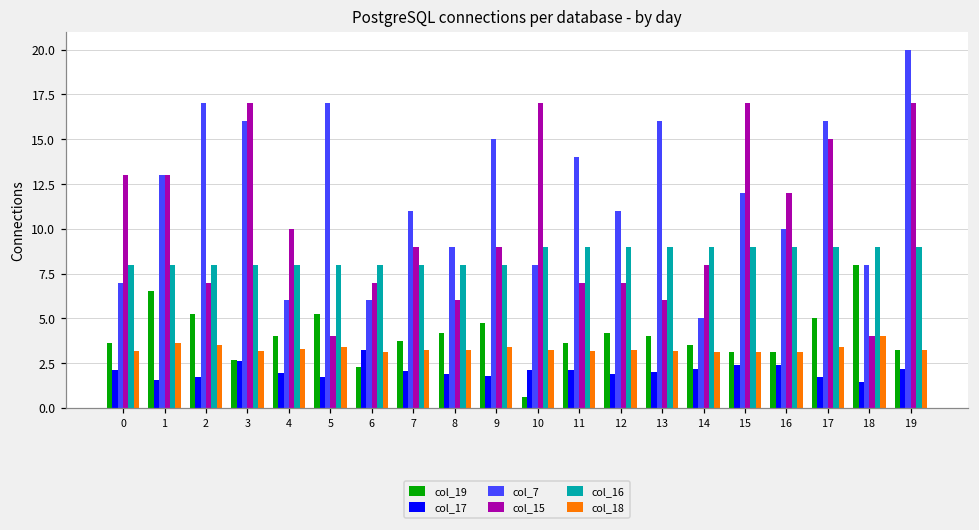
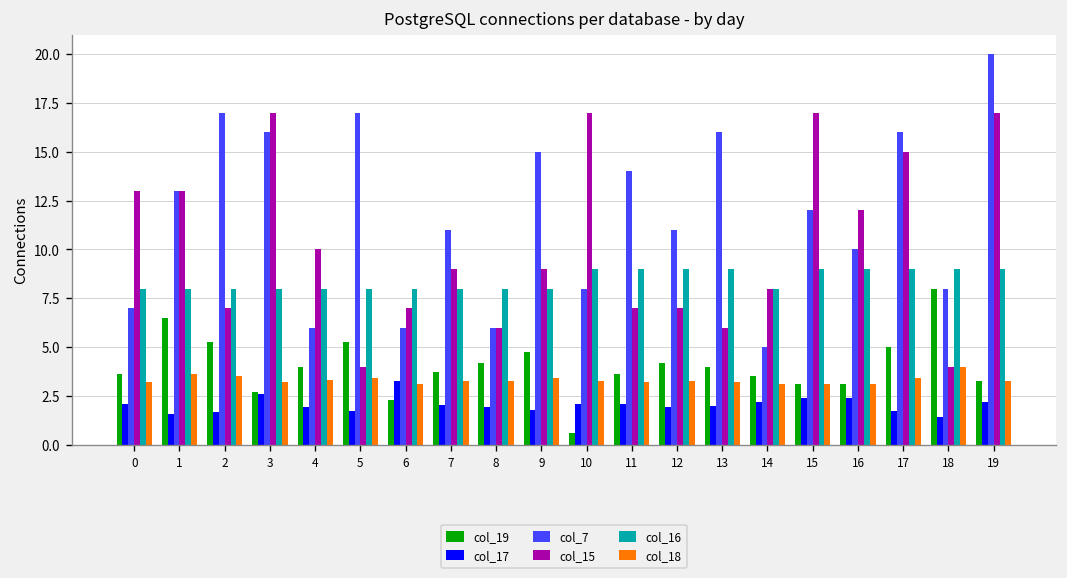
col_7, 8: 9 -> 6
col_16, 14: 9 -> 8
